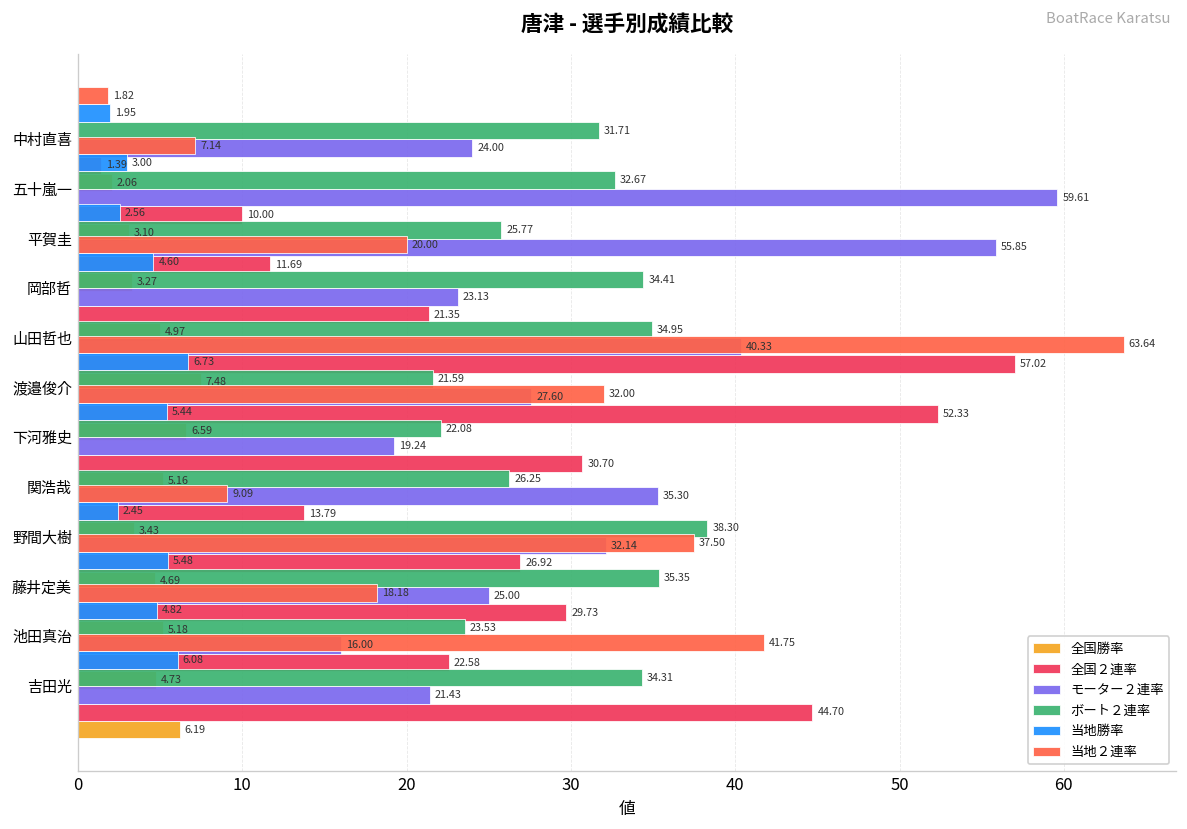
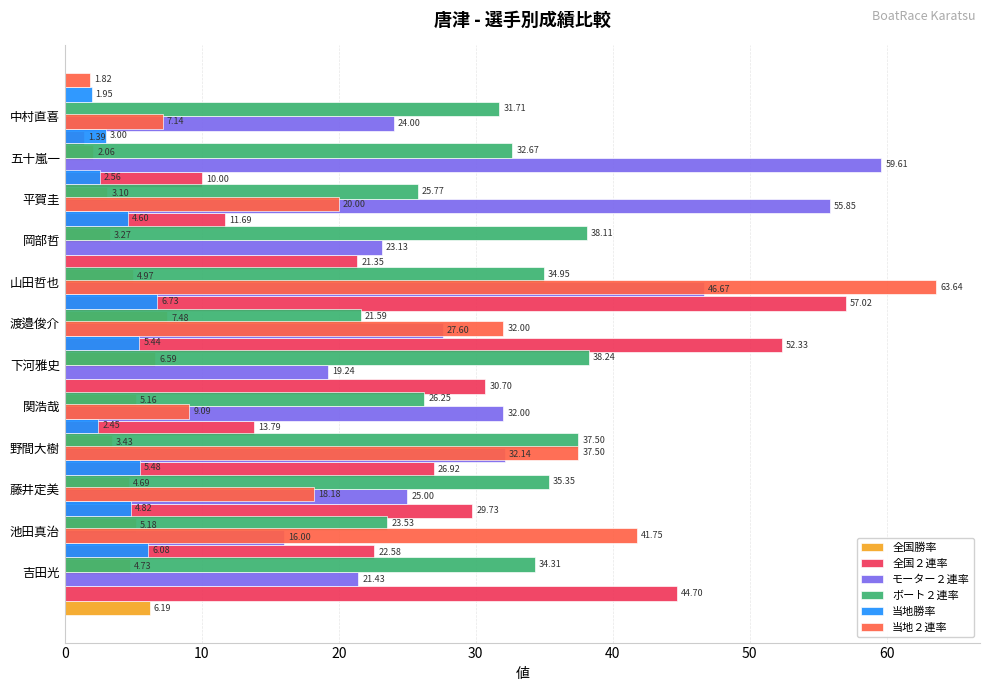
ボート２連率, 岡部哲: 34.41 -> 38.11
モーター２連率, 山田哲也: 40.33 -> 46.67
ボート２連率, 下河雅史: 22.08 -> 38.24
モーター２連率, 関浩哉: 35.30 -> 32.00
ボート２連率, 野間大樹: 38.30 -> 37.50
